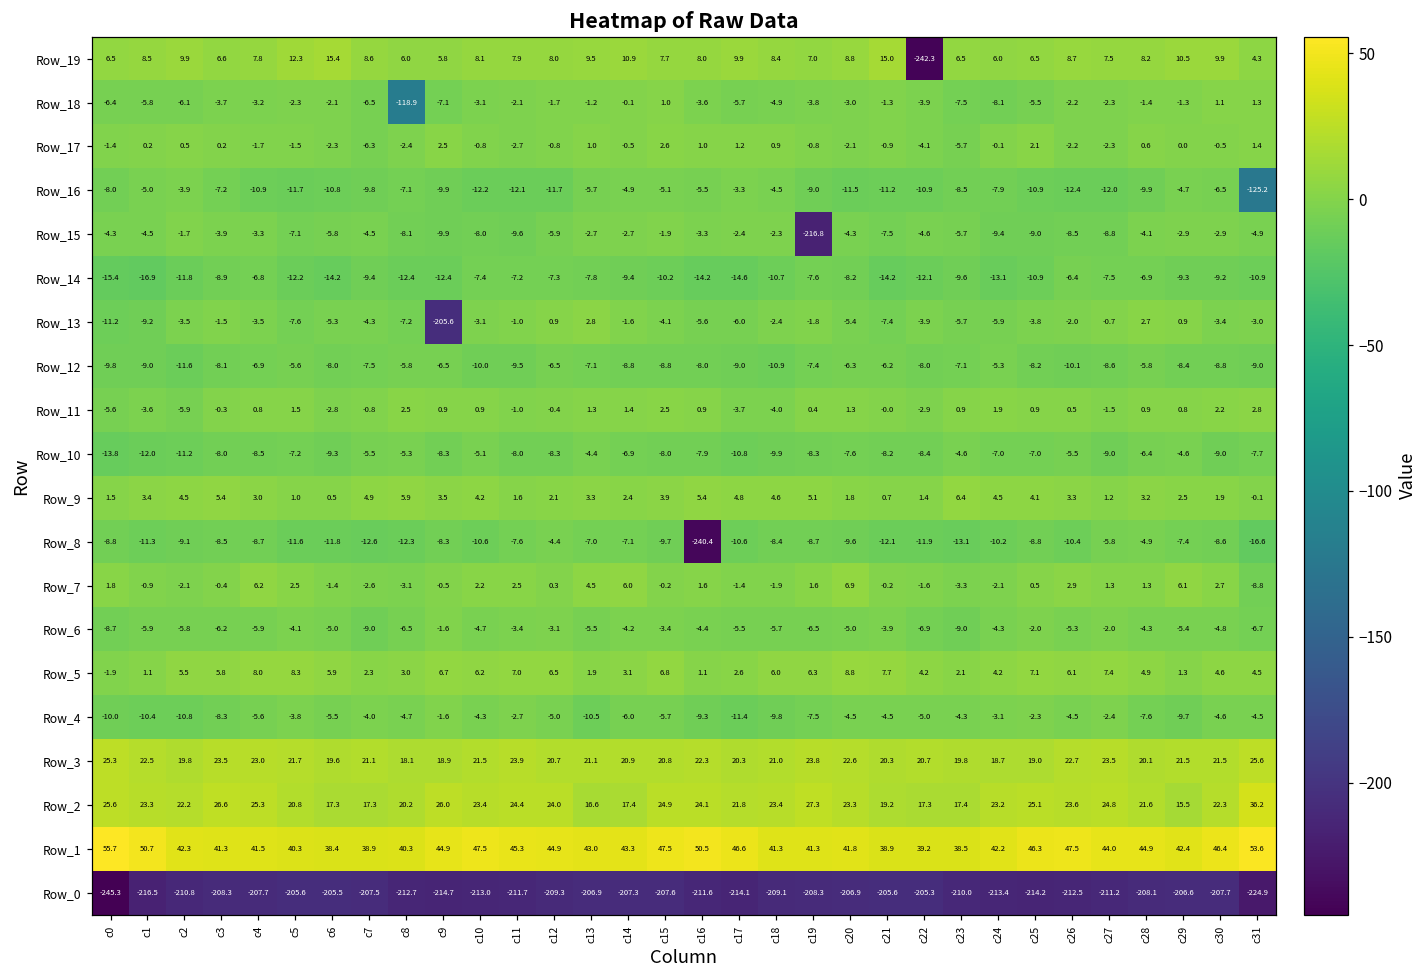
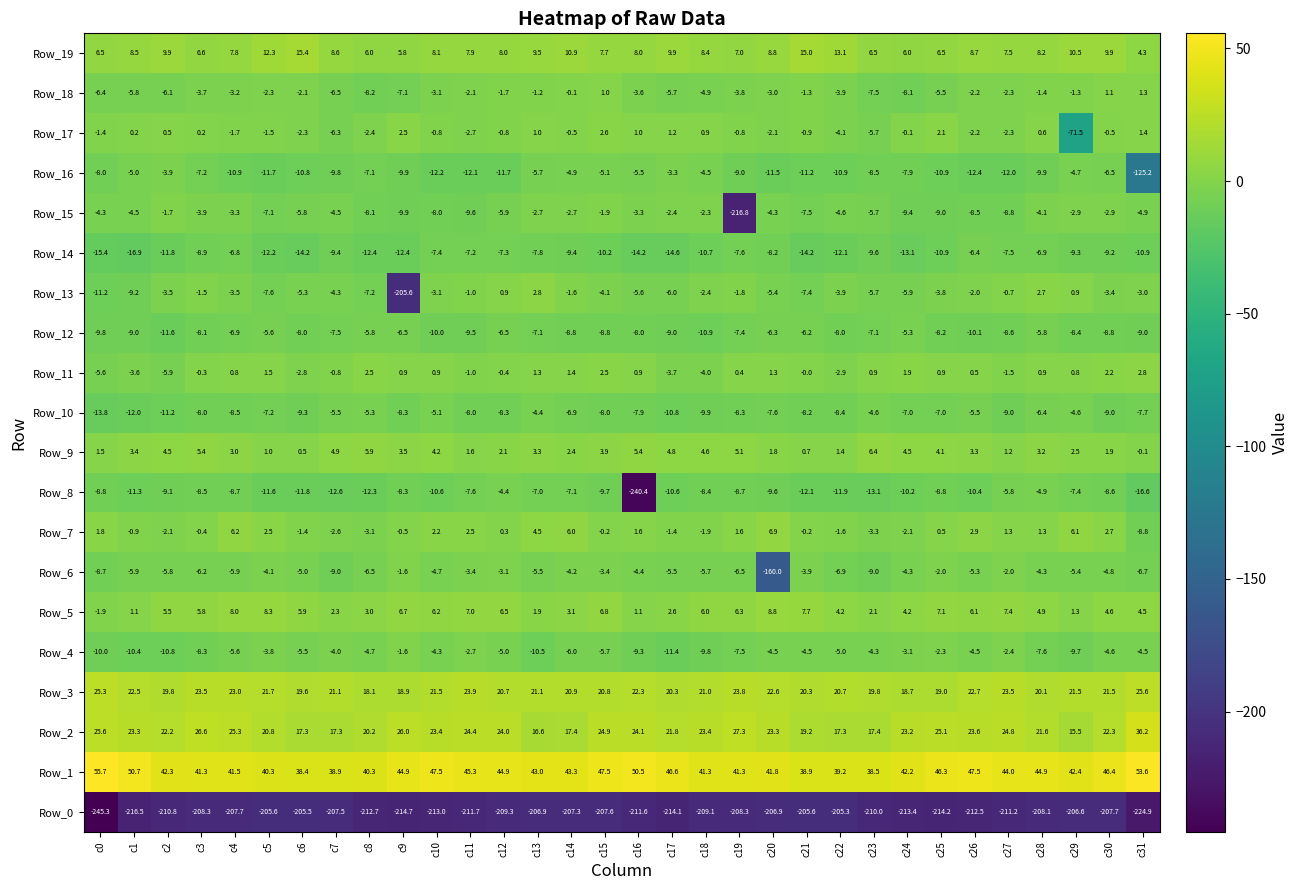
Row_19, c22: -242.3 -> 13.1
Row_18, c8: -118.9 -> -8.2
Row_17, c29: 0.0 -> -71.5
Row_6, c20: -5.0 -> -160.0
